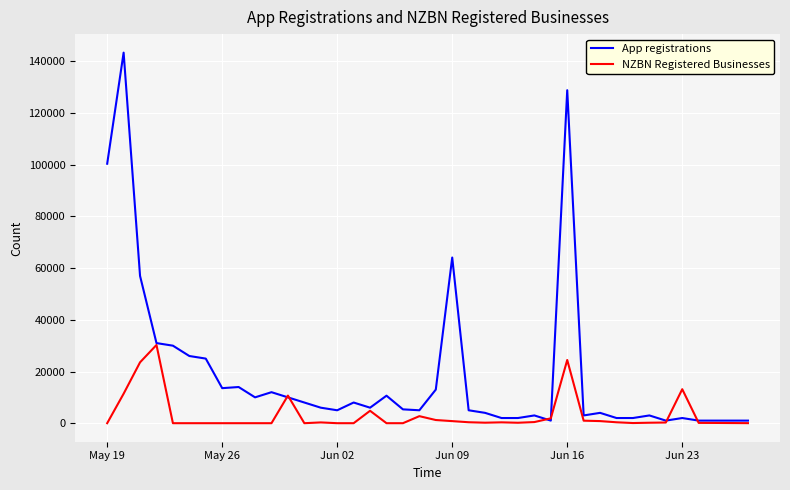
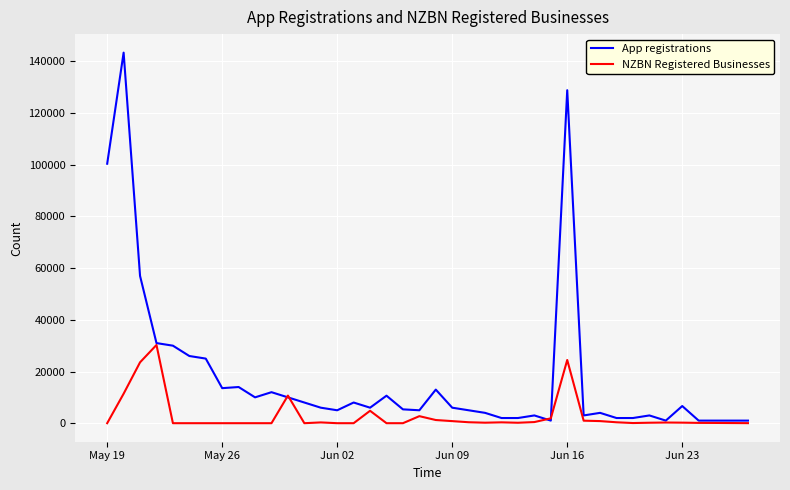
App registrations, Jun 09: 64000 -> 6000
App registrations, Jun 23: 2000 -> 7000
NZBN Registered Businesses, Jun 23: 13000 -> 0
